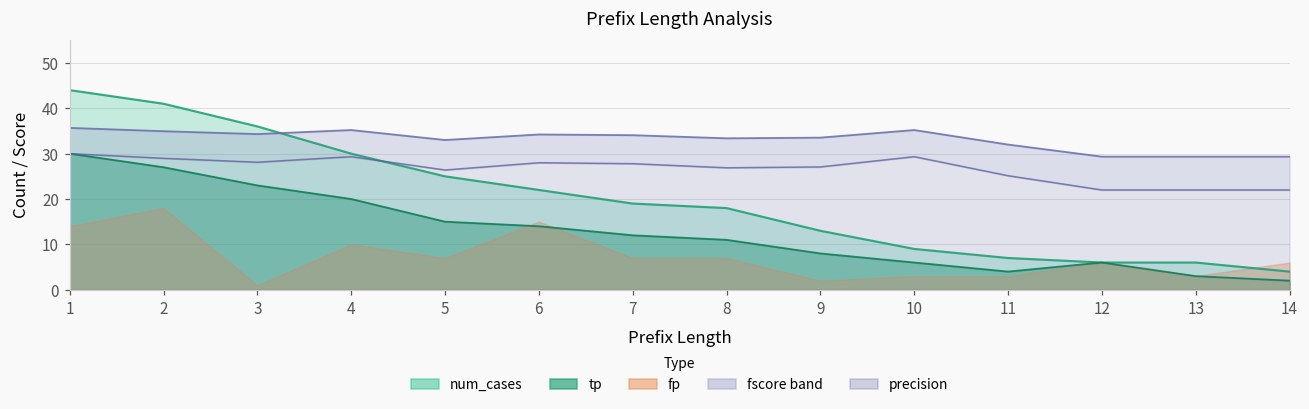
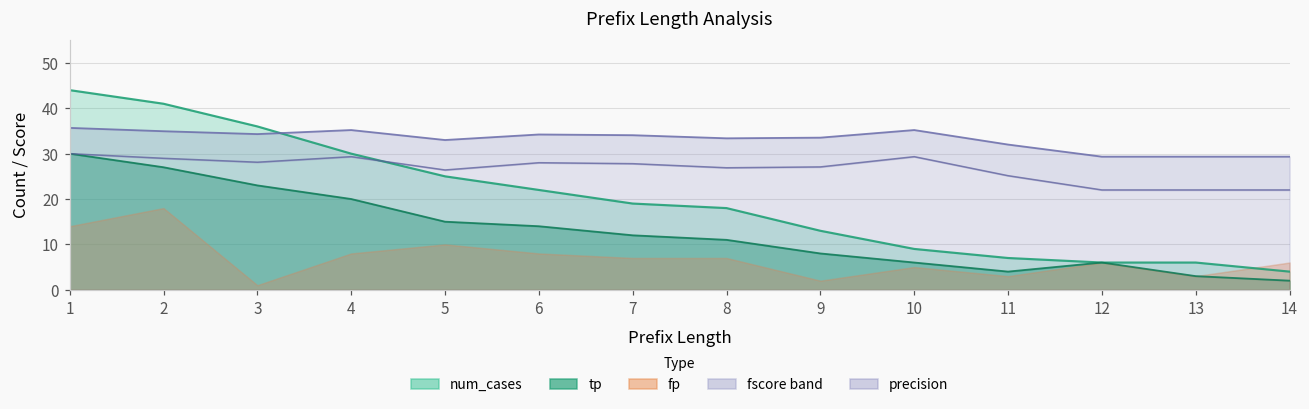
fp, 4: 10 -> 8
fp, 5: 7 -> 10
fp, 6: 15 -> 8
fp, 10: 3 -> 5
